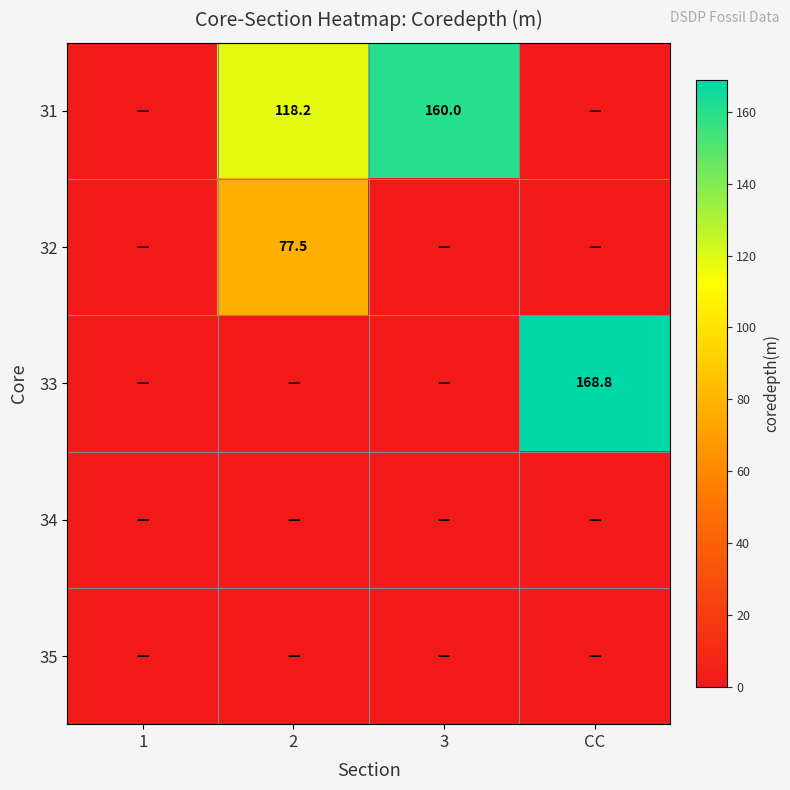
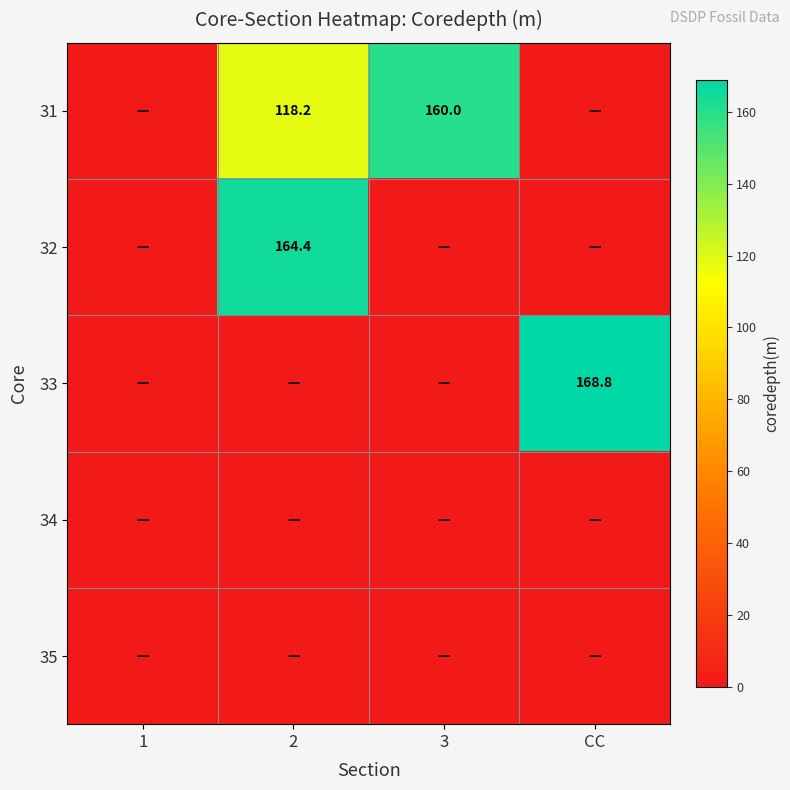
32, 2: 77.5 -> 164.4
